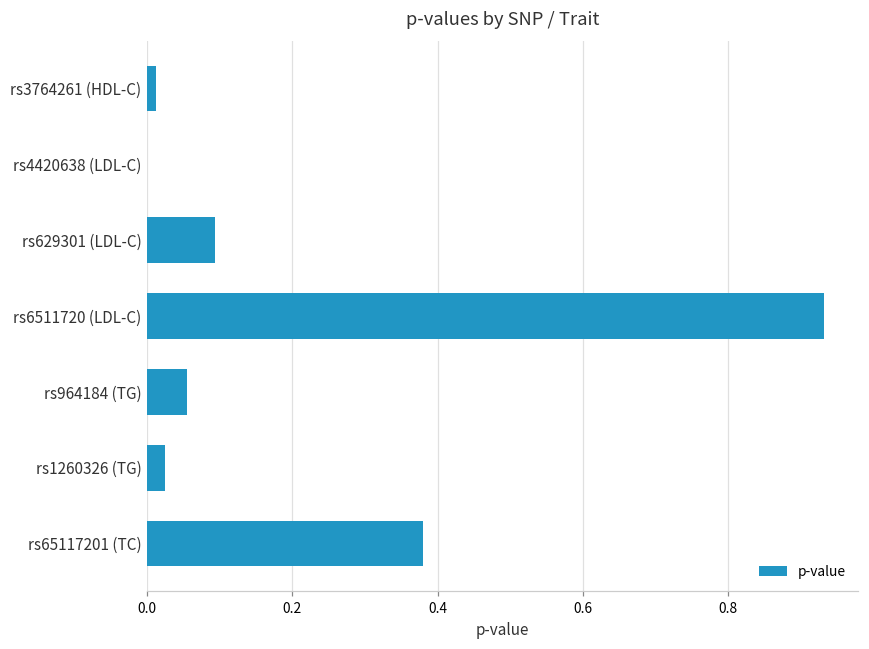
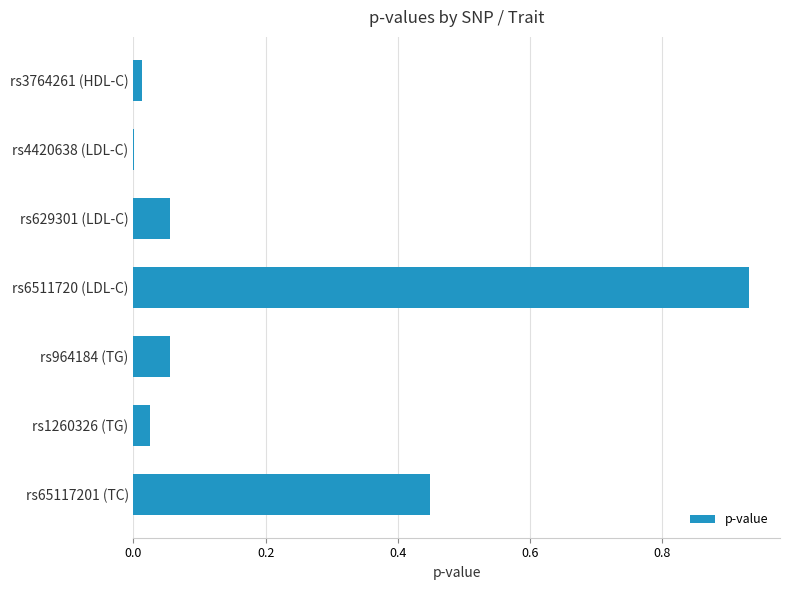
rs629301 (LDL-C): 0.09 -> 0.06
rs65117201 (TC): 0.38 -> 0.45
